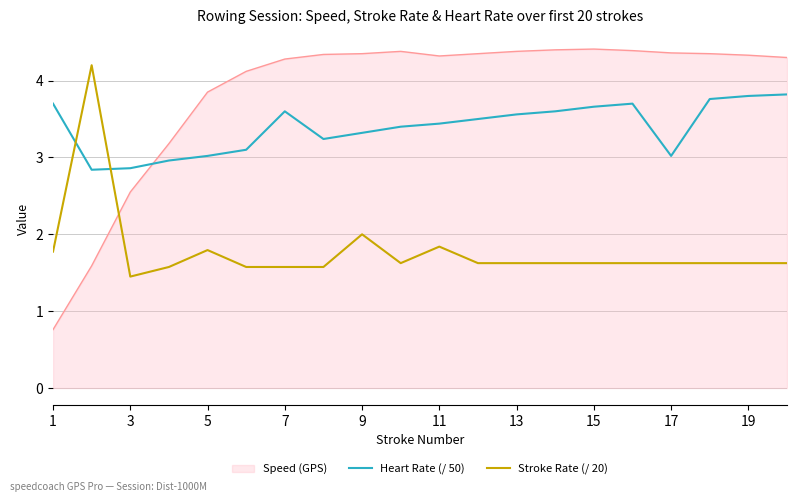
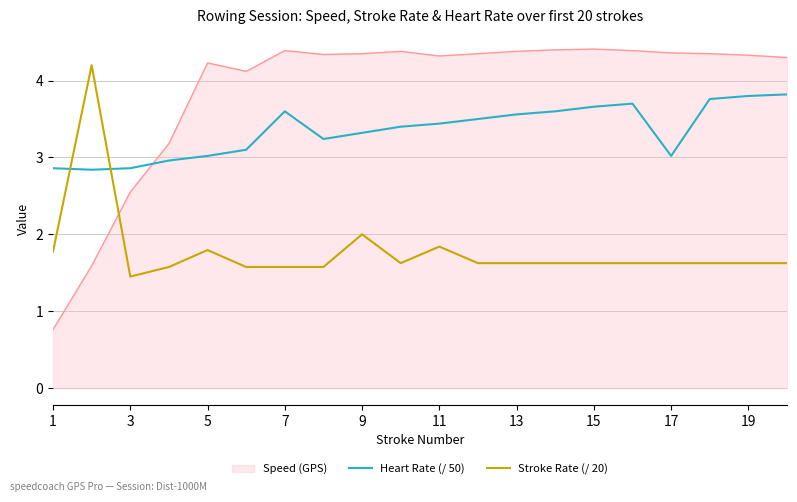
Heart Rate (/ 50), 1: 3.7 -> 2.9
Speed (GPS), 5: 3.9 -> 4.2
Speed (GPS), 7: 4.3 -> 4.4
